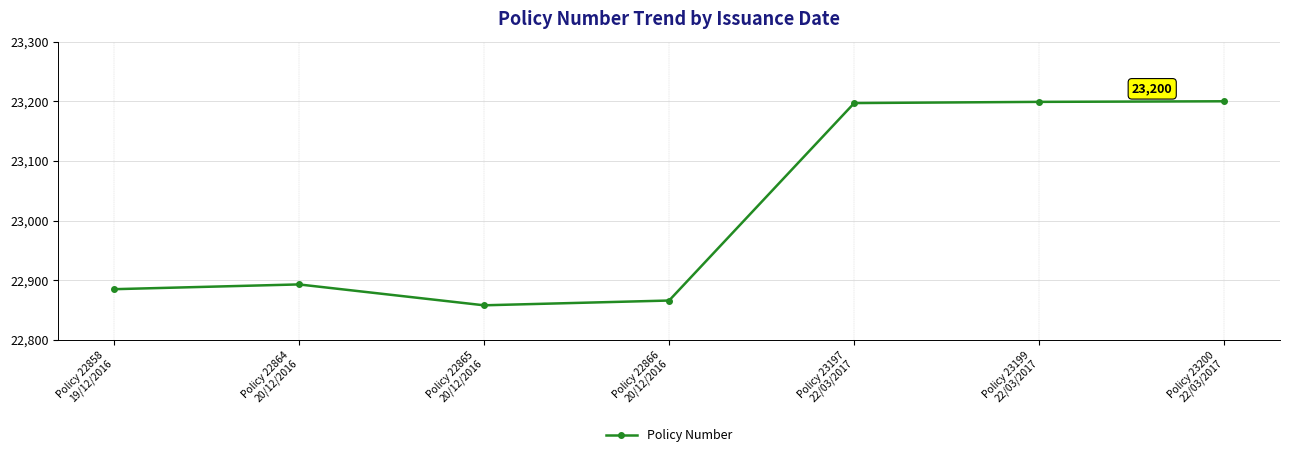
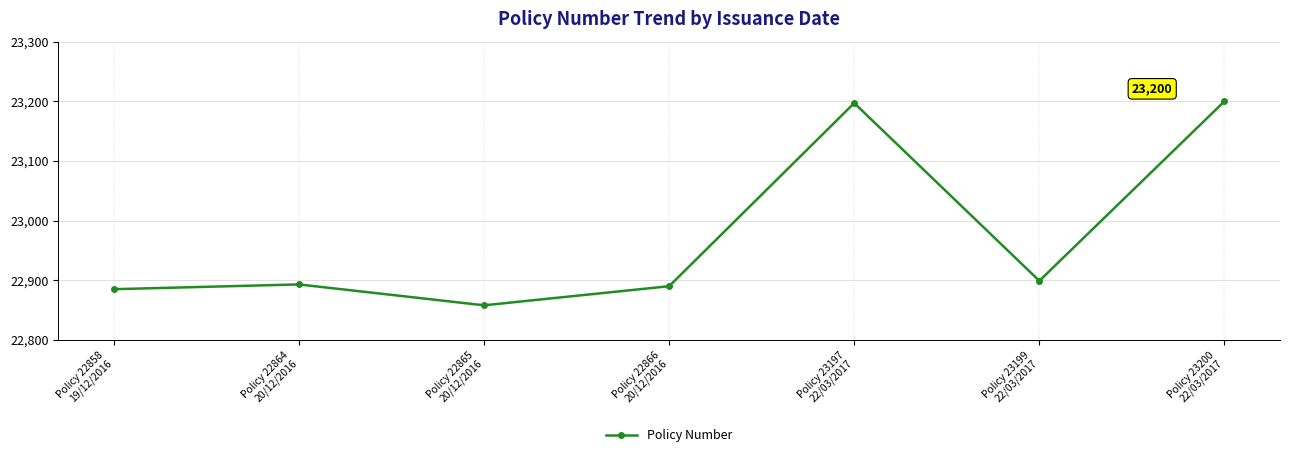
Policy 22866 20/12/2016: 22,870 -> 22,890
Policy 23199 22/03/2017: 23,200 -> 22,900
